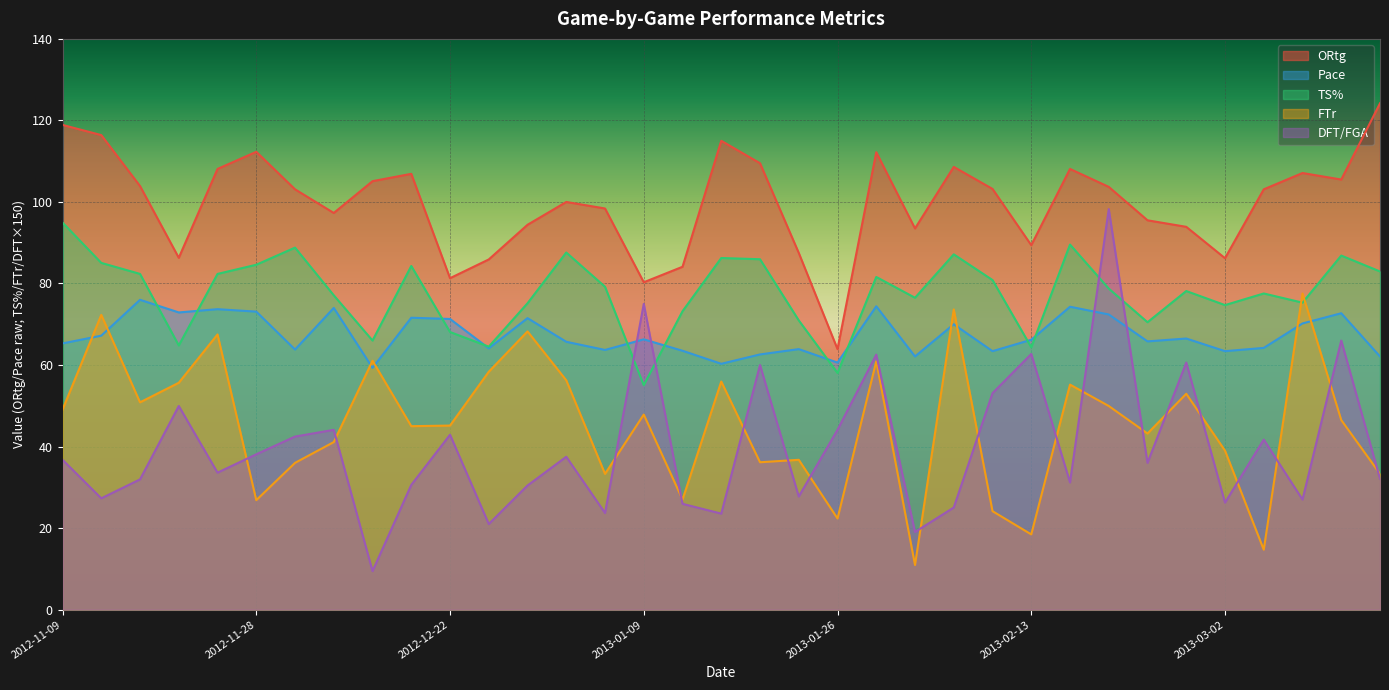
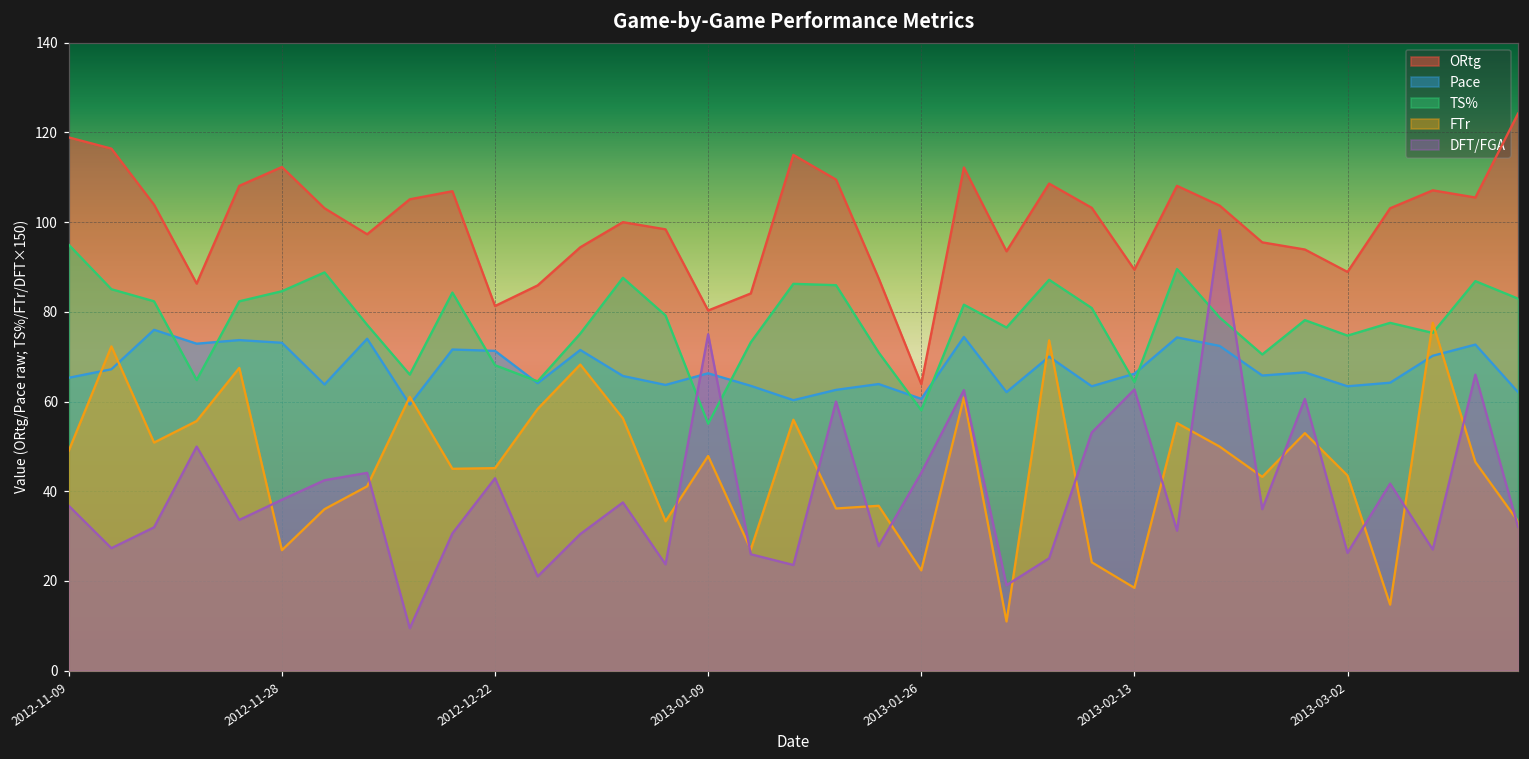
ORtg, 2013-03-02: 86 -> 89
FTr, 2013-03-02: 39 -> 44
